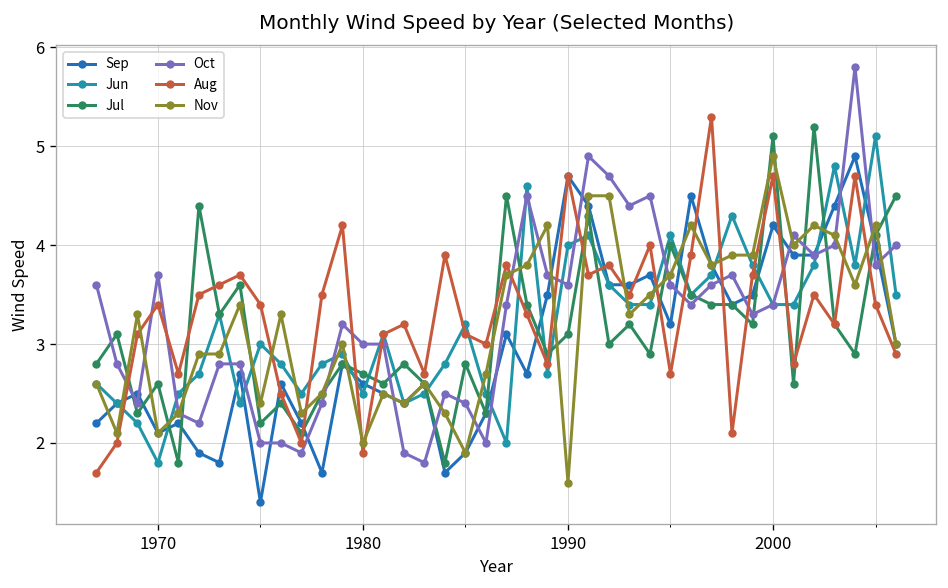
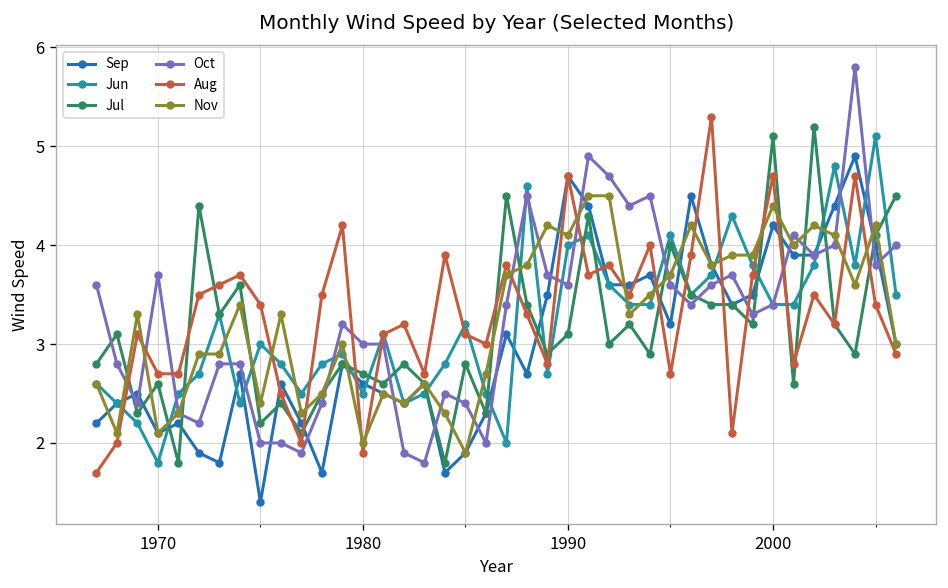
Aug, 1970: 3.4 -> 2.7
Nov, 1990: 1.6 -> 4.1
Nov, 2000: 4.9 -> 4.4
